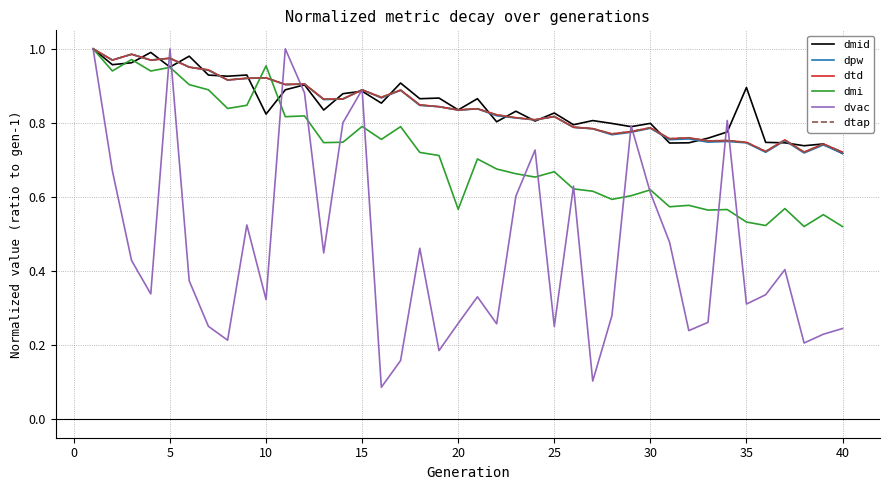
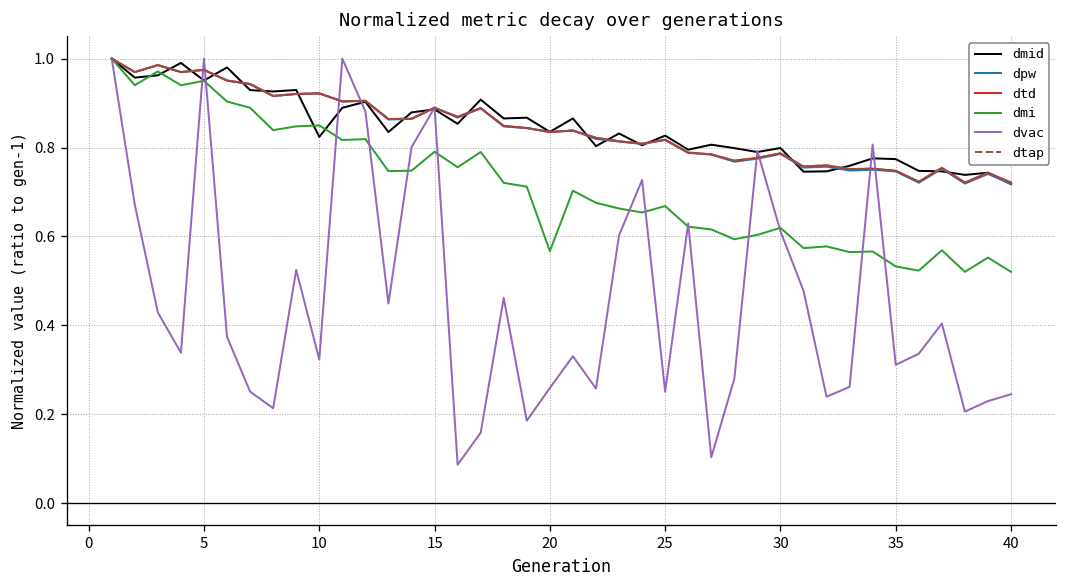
dmi, 10: 0.95 -> 0.85
dmid, 35: 0.90 -> 0.77
